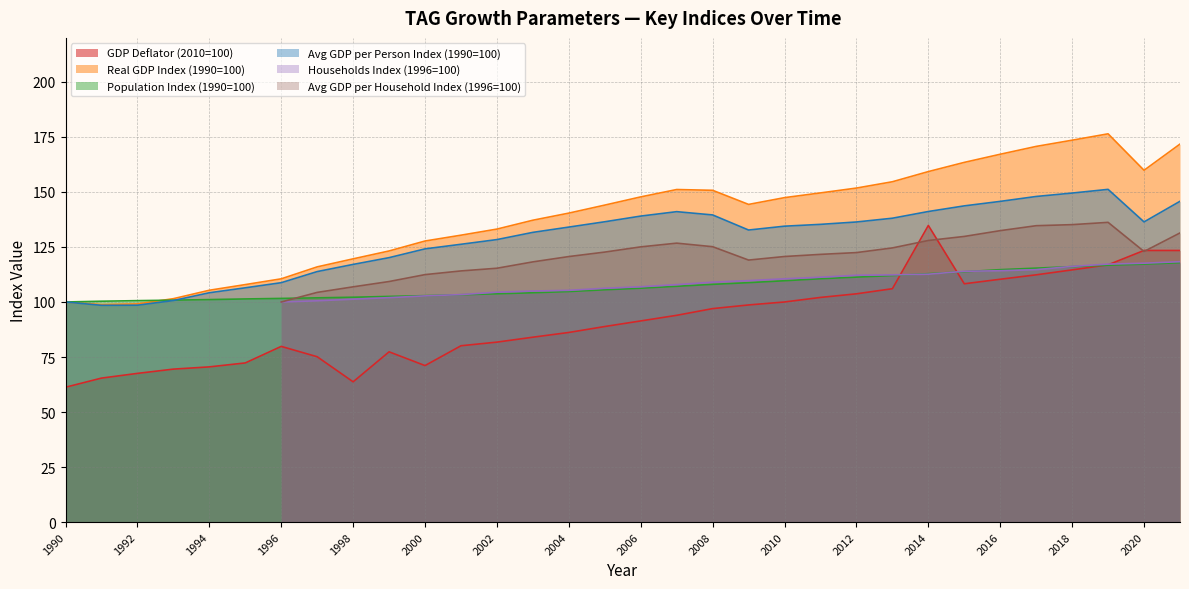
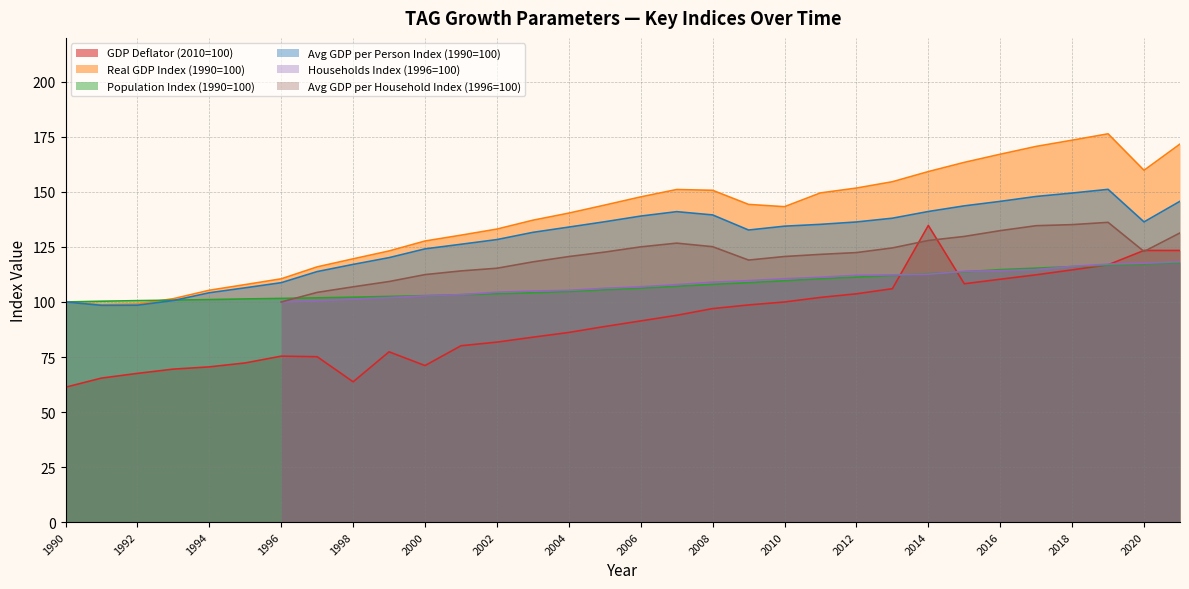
GDP Deflator (2010=100), 1996: 80 -> 75
Real GDP Index (1990=100), 2010: 147 -> 143
